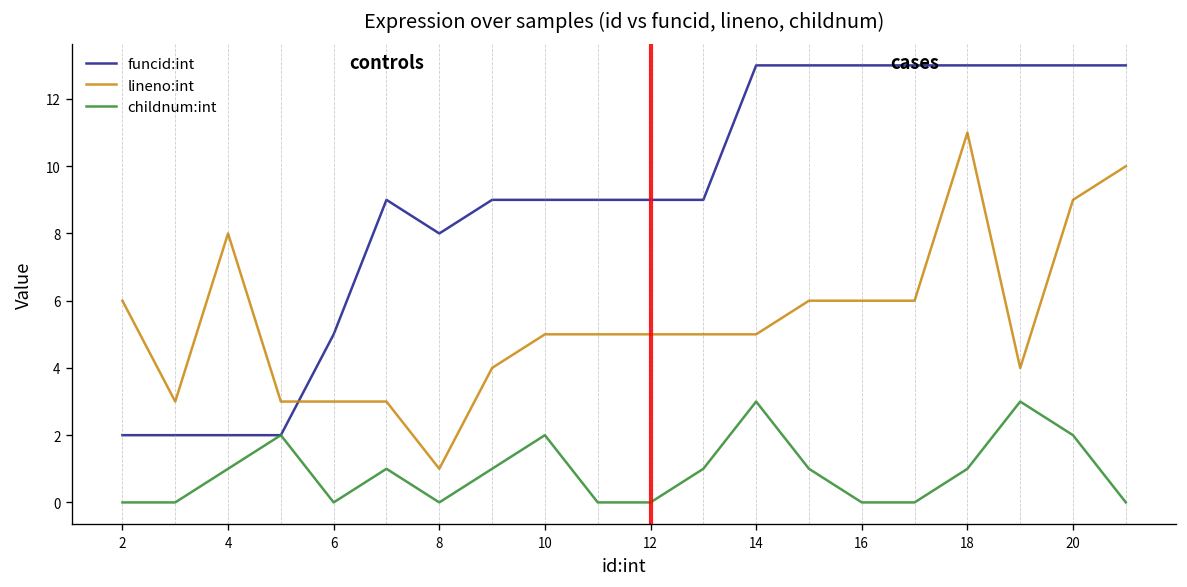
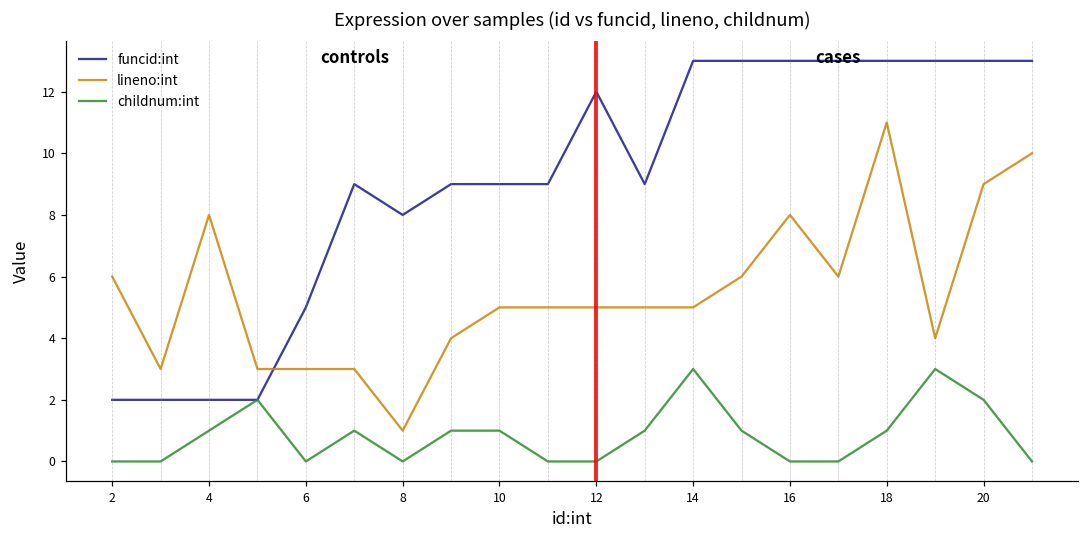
childnum:int, 10: 2 -> 1
funcid:int, 12: 9 -> 12
lineno:int, 16: 6 -> 8
